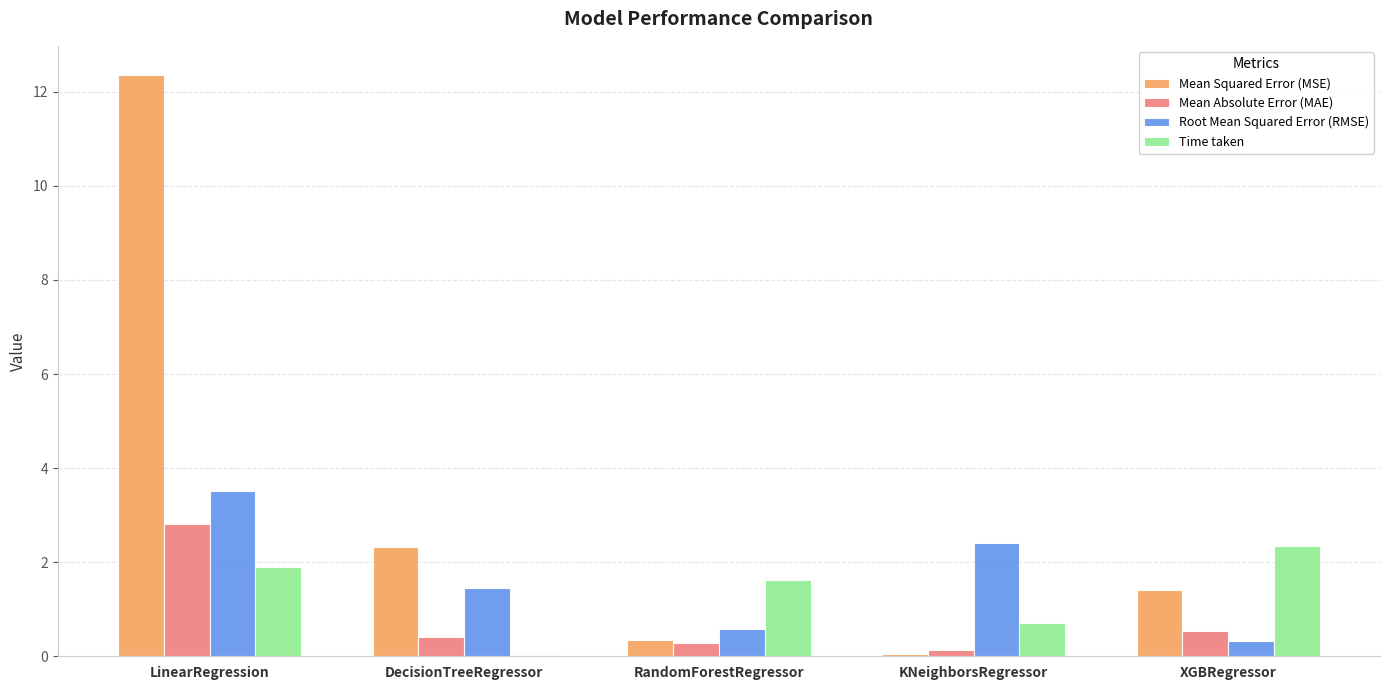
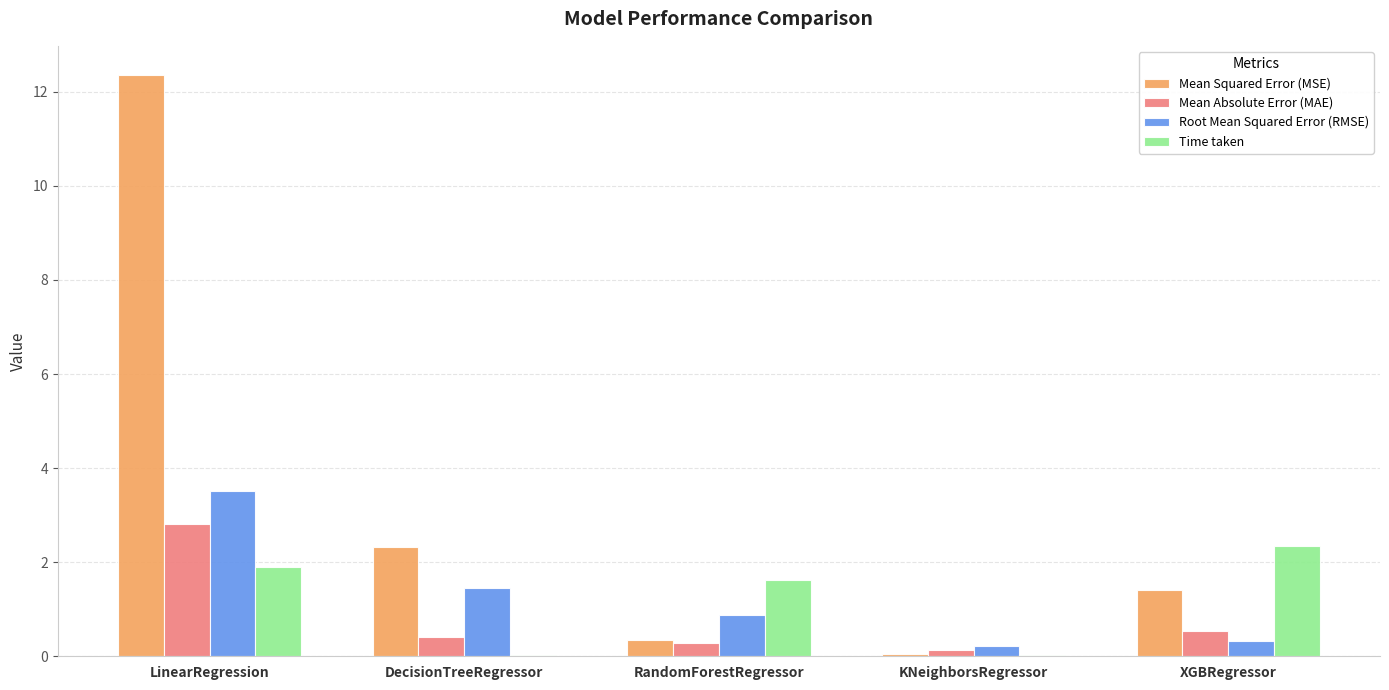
Root Mean Squared Error (RMSE), RandomForestRegressor: 0.6 -> 0.9
Root Mean Squared Error (RMSE), KNeighborsRegressor: 2.4 -> 0.2
Time taken, KNeighborsRegressor: 0.7 -> 0.0
